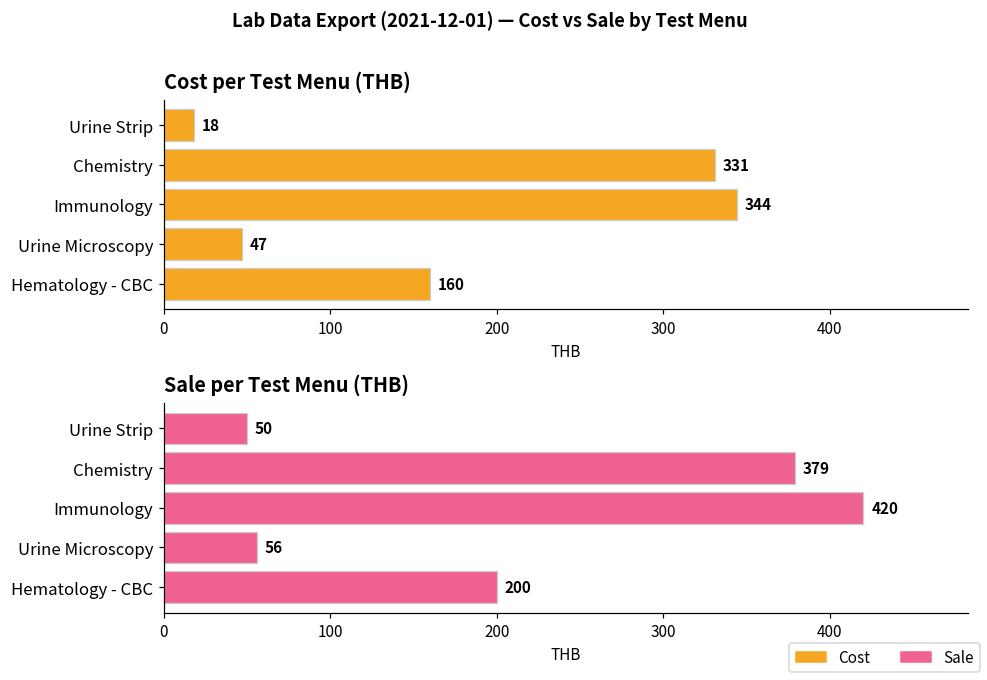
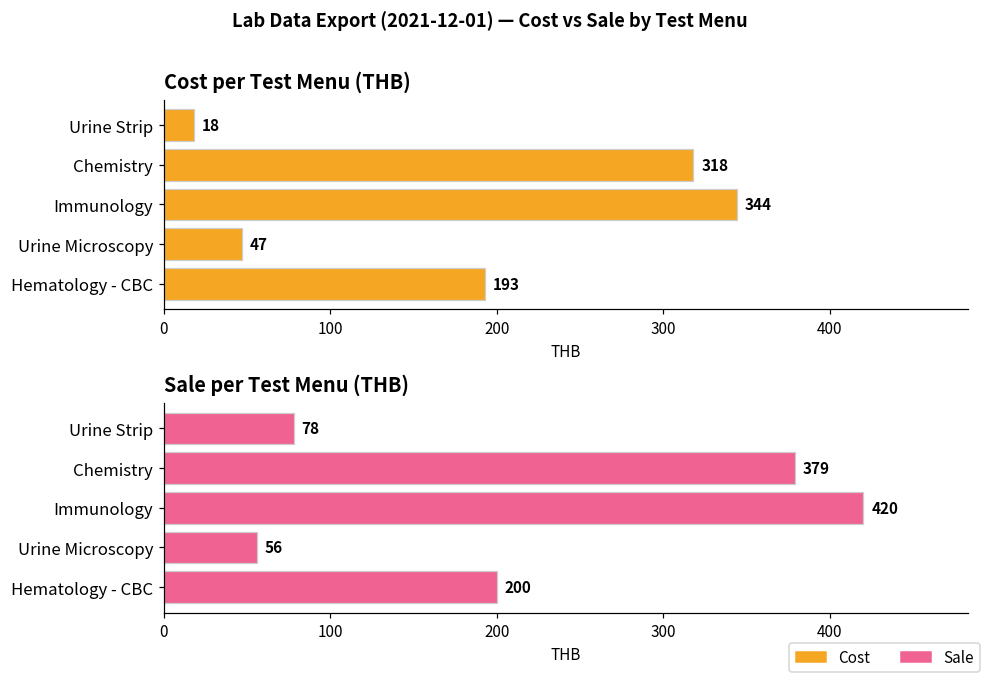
Cost per Test Menu (THB), Chemistry: 331 -> 318
Cost per Test Menu (THB), Hematology - CBC: 160 -> 193
Sale per Test Menu (THB), Urine Strip: 50 -> 78
